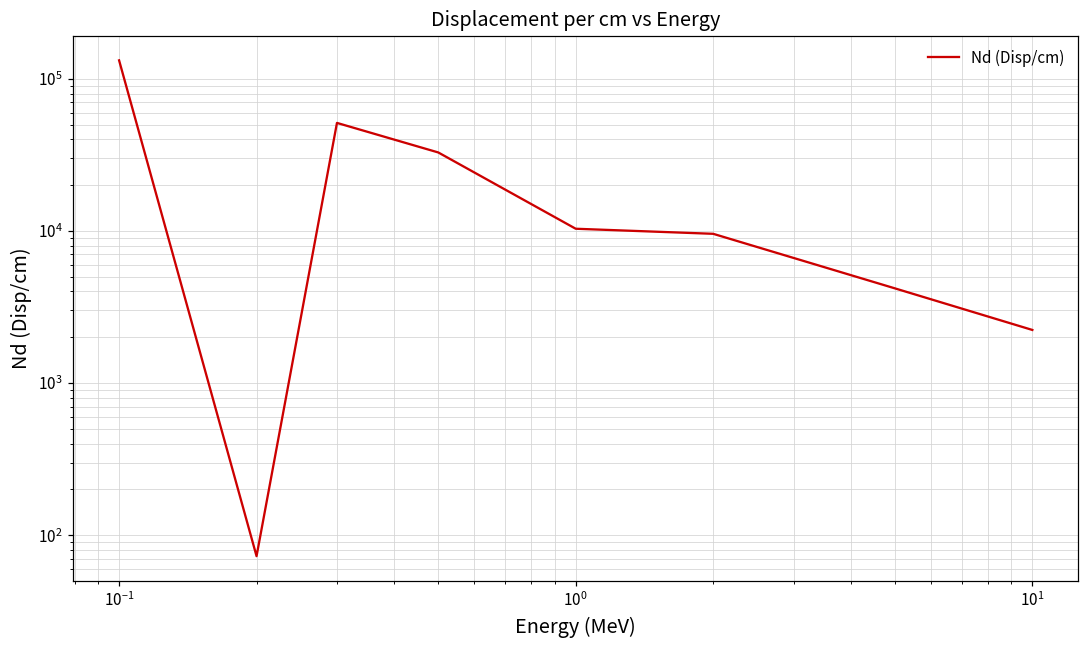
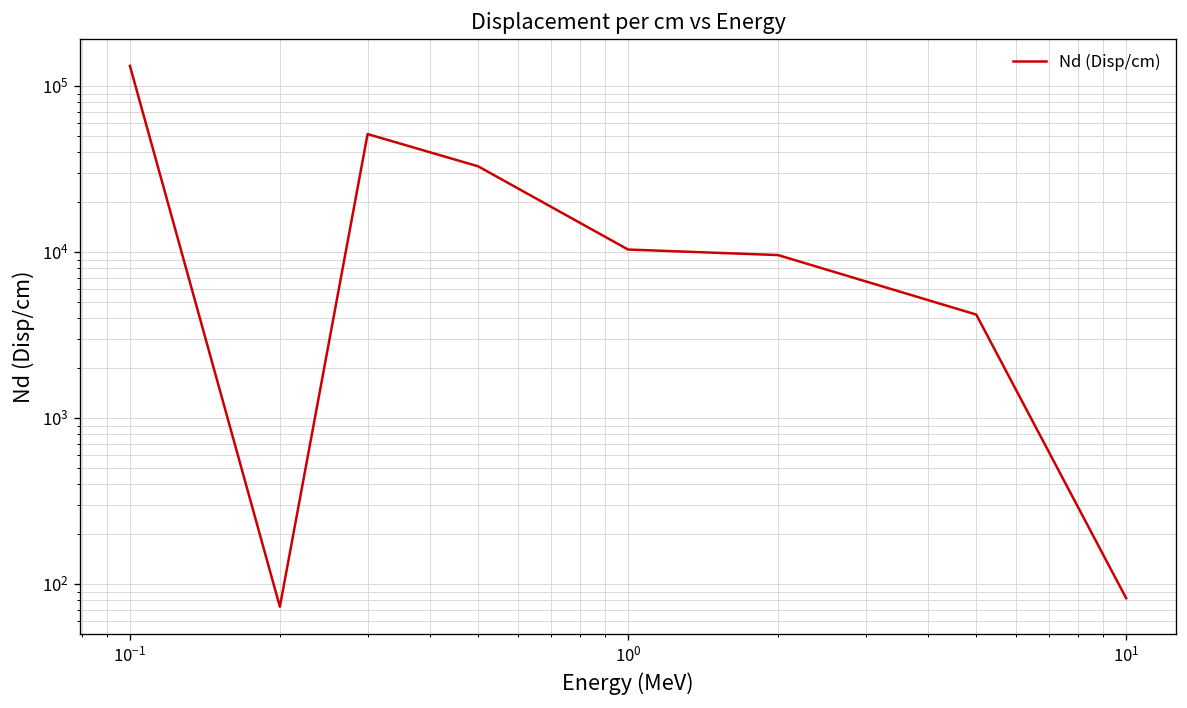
10^1: 2200 -> 80
